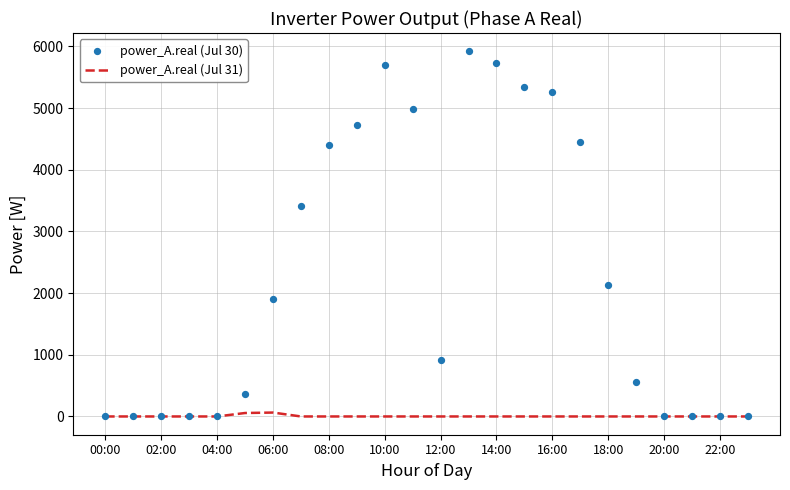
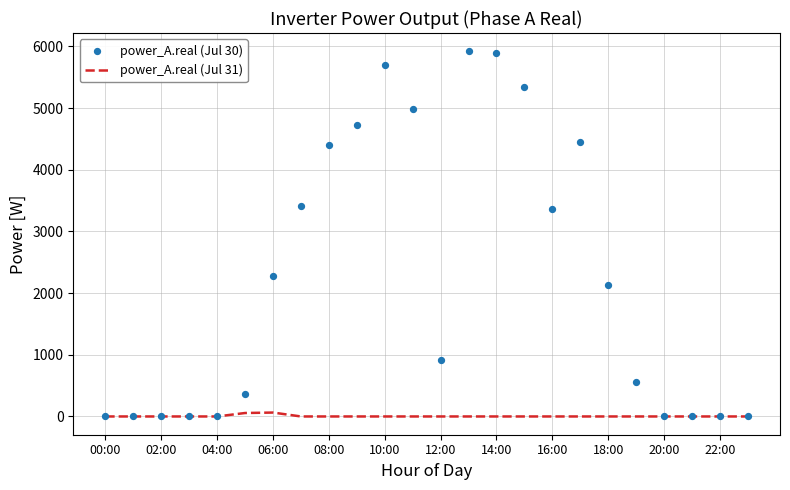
power_A.real (Jul 30), 06:00: 1900 -> 2300
power_A.real (Jul 30), 14:00: 5700 -> 5900
power_A.real (Jul 30), 16:00: 5300 -> 3400
